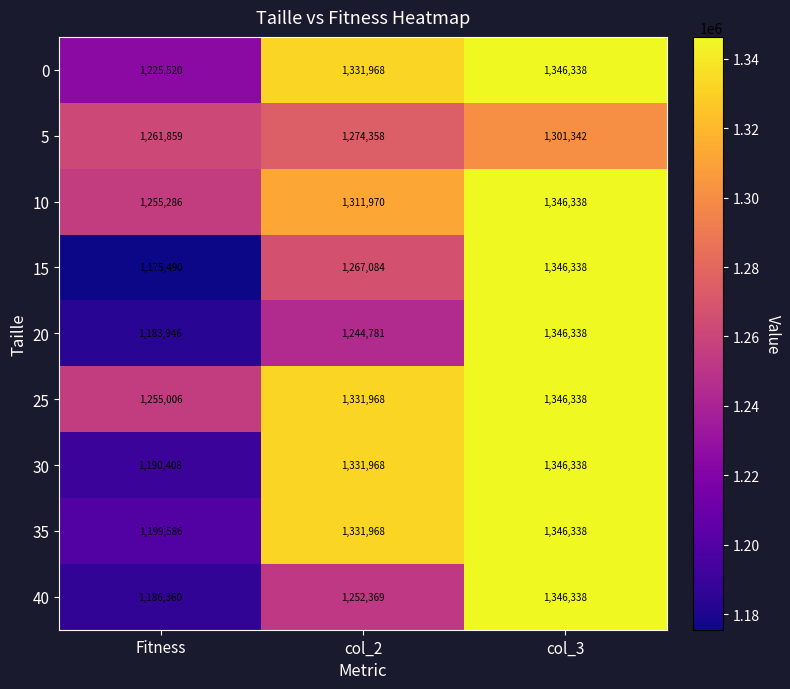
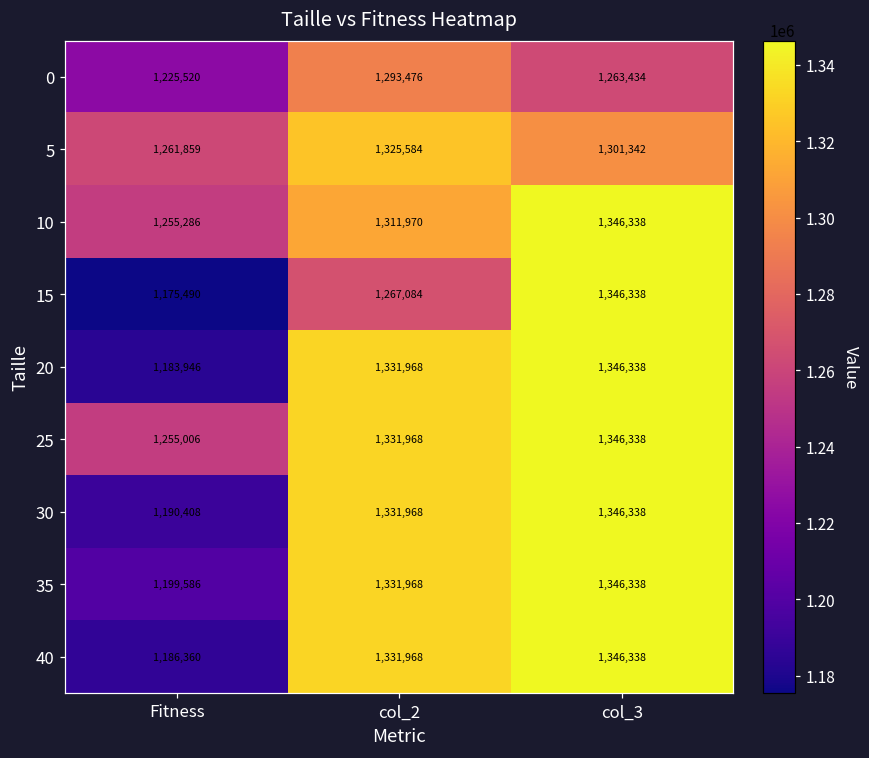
0, col_2: 1,331,968 -> 1,293,476
0, col_3: 1,346,338 -> 1,263,434
5, col_2: 1,274,358 -> 1,325,584
20, col_2: 1,244,781 -> 1,331,968
40, col_2: 1,252,369 -> 1,331,968
